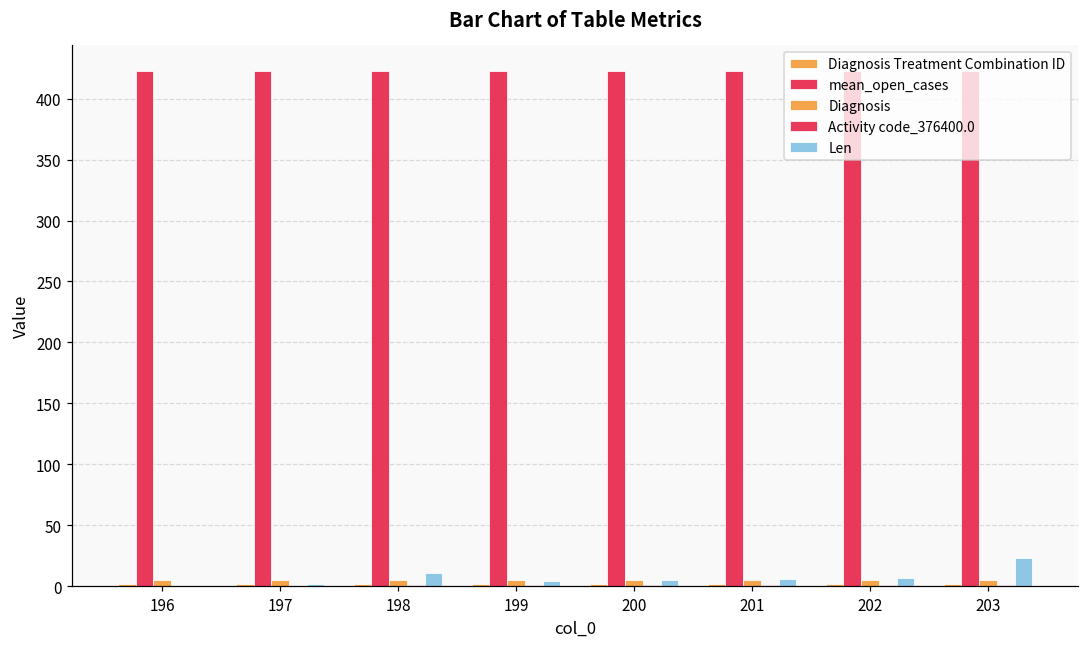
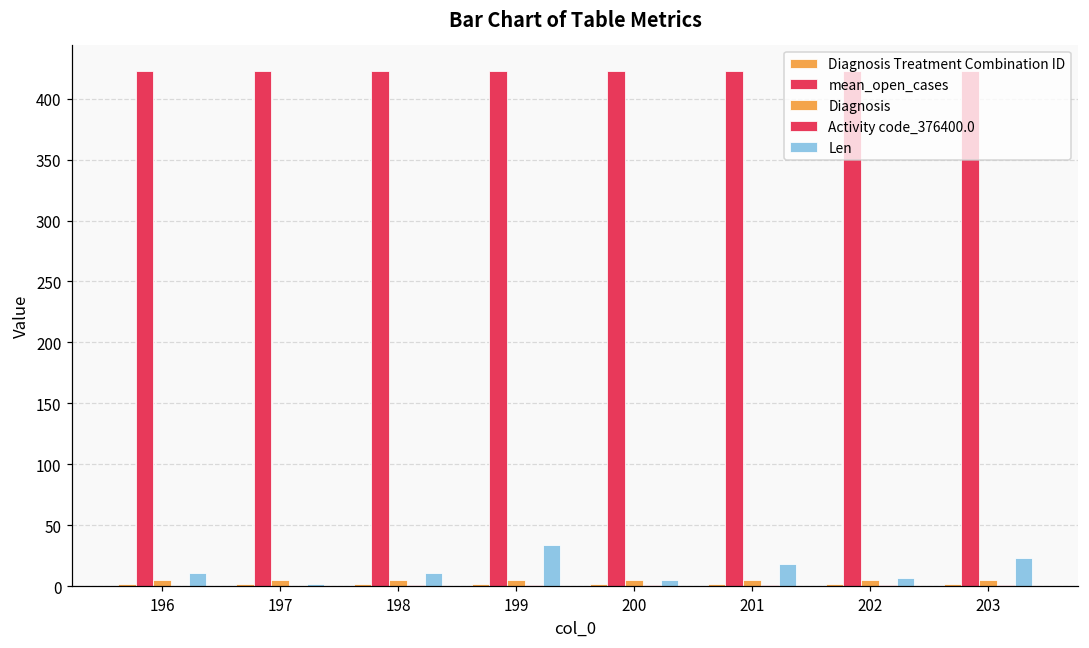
Len, 196: 1 -> 11
Len, 199: 4 -> 34
Len, 201: 6 -> 18
